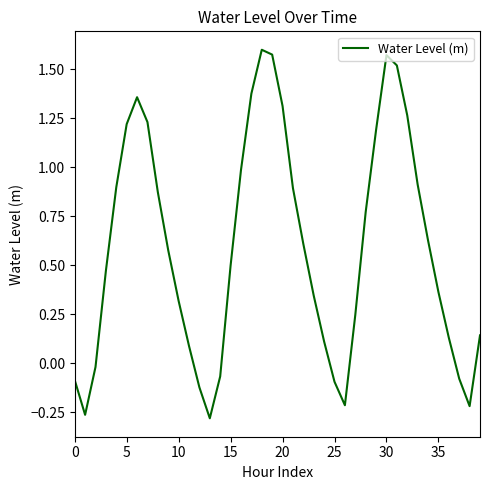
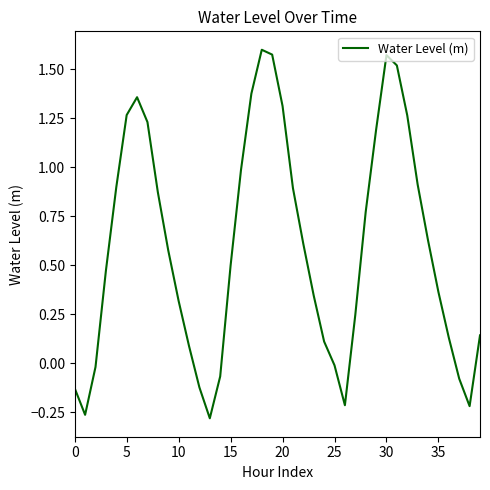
0: -0.09 -> -0.13
5: 1.22 -> 1.27
25: -0.09 -> -0.01
